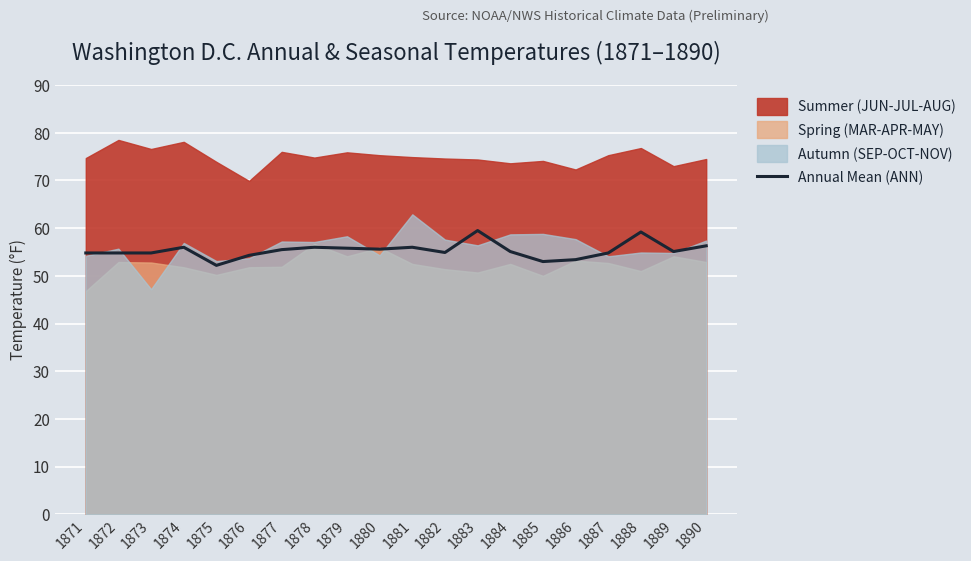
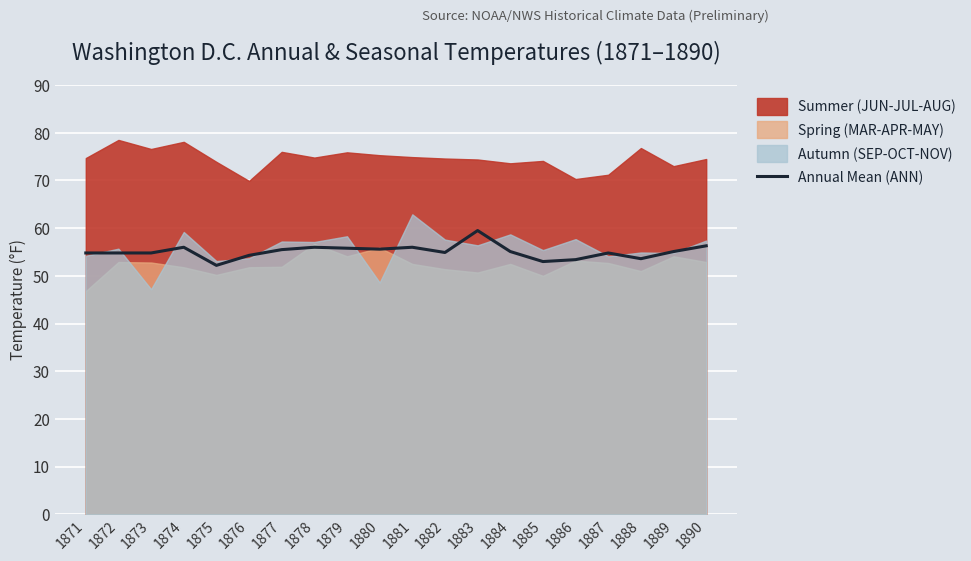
Autumn (SEP-OCT-NOV), 1874: 57 -> 59
Autumn (SEP-OCT-NOV), 1880: 54 -> 49
Autumn (SEP-OCT-NOV), 1885: 59 -> 55
Summer (JUN-JUL-AUG), 1886: 72 -> 70
Summer (JUN-JUL-AUG), 1887: 75 -> 71
Annual Mean (ANN), 1888: 59 -> 54
